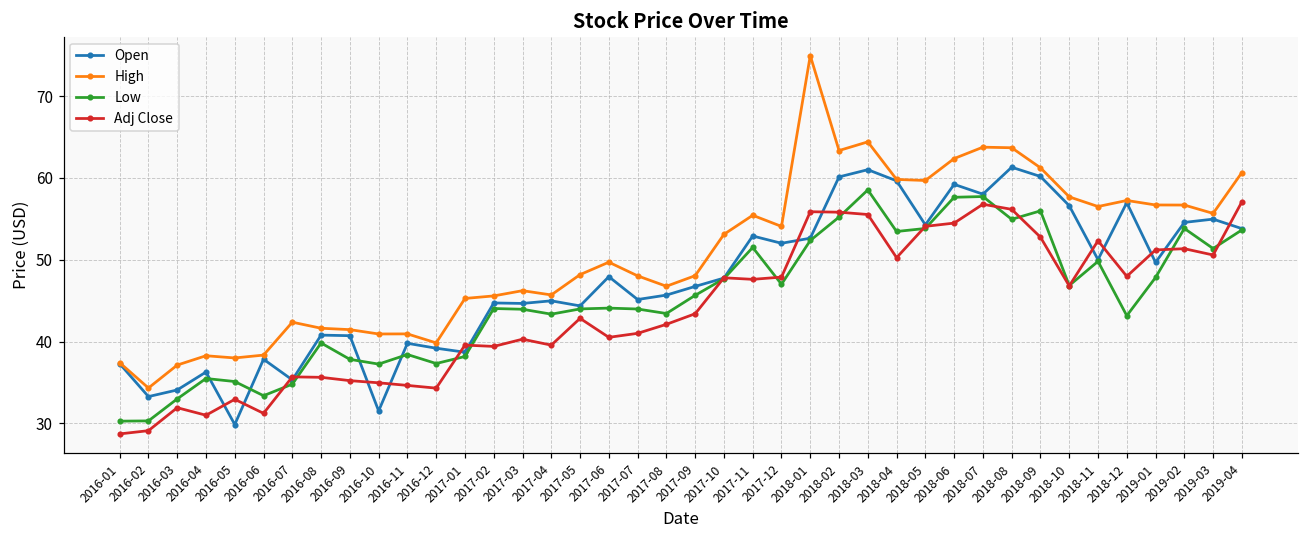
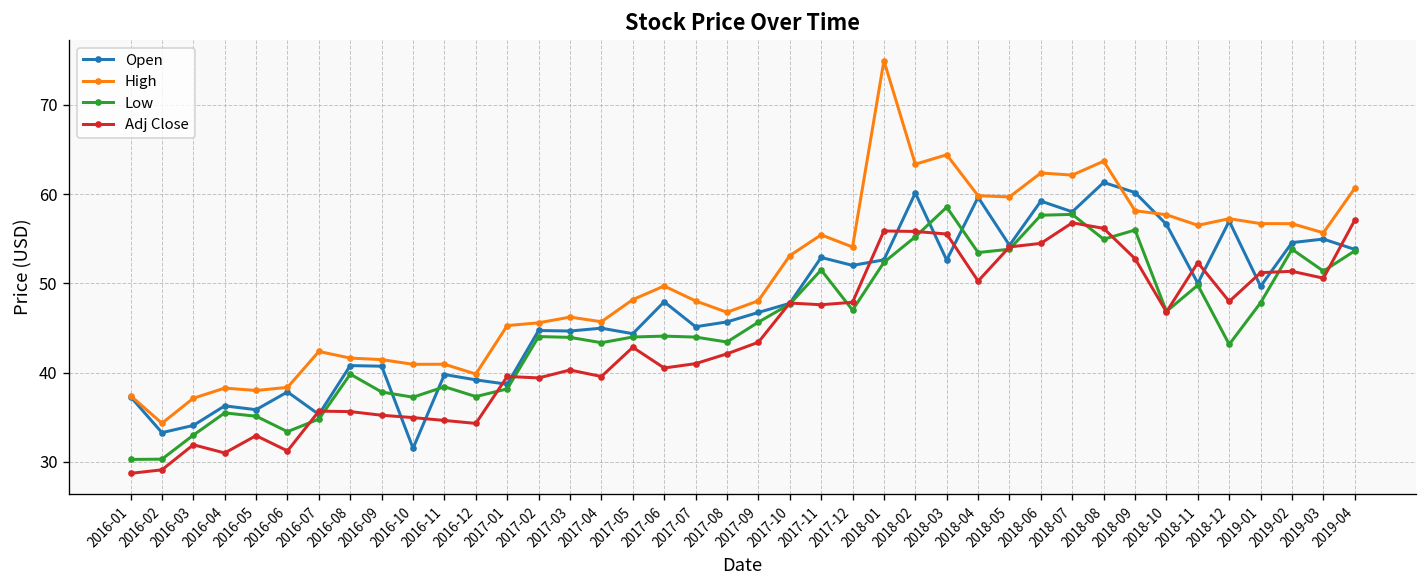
Open, 2016-05: 30 -> 36
Open, 2018-03: 61 -> 53
High, 2018-07: 64 -> 62
High, 2018-09: 61 -> 58
